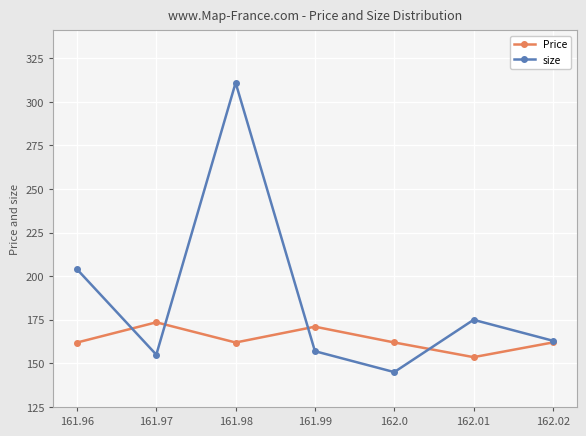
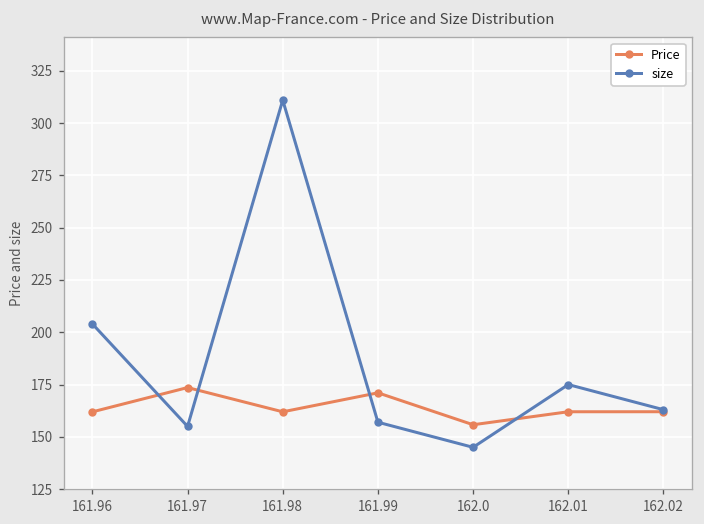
Price, 162.0: 162 -> 156
Price, 162.01: 154 -> 162
